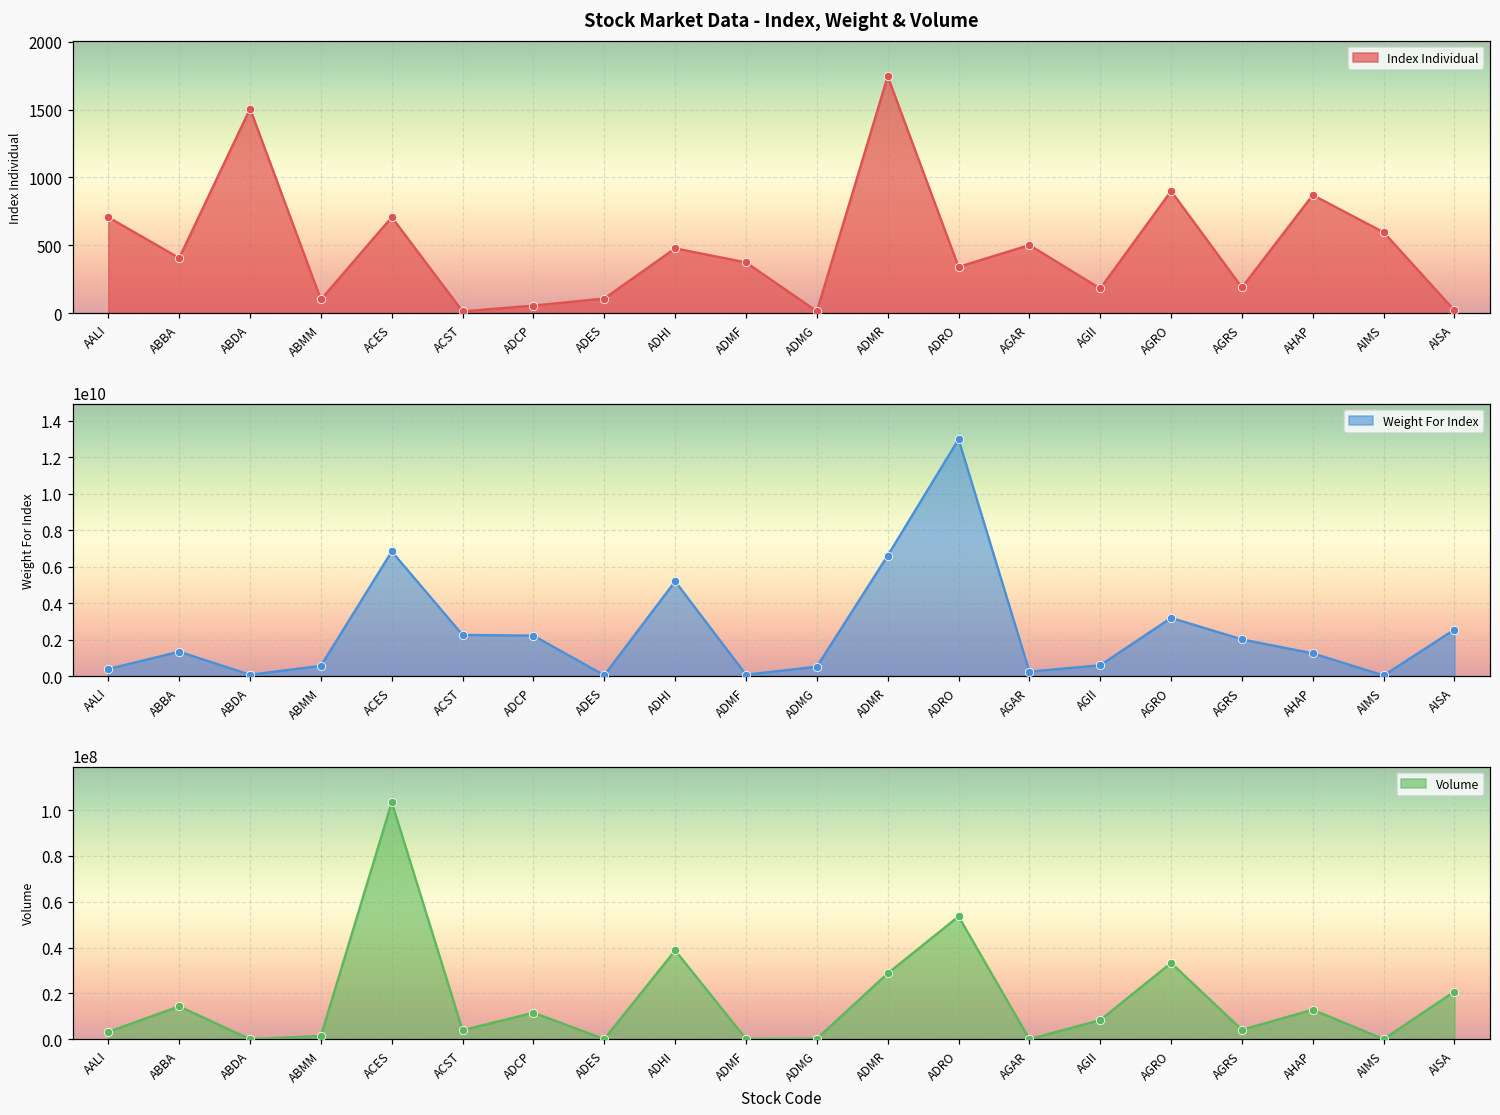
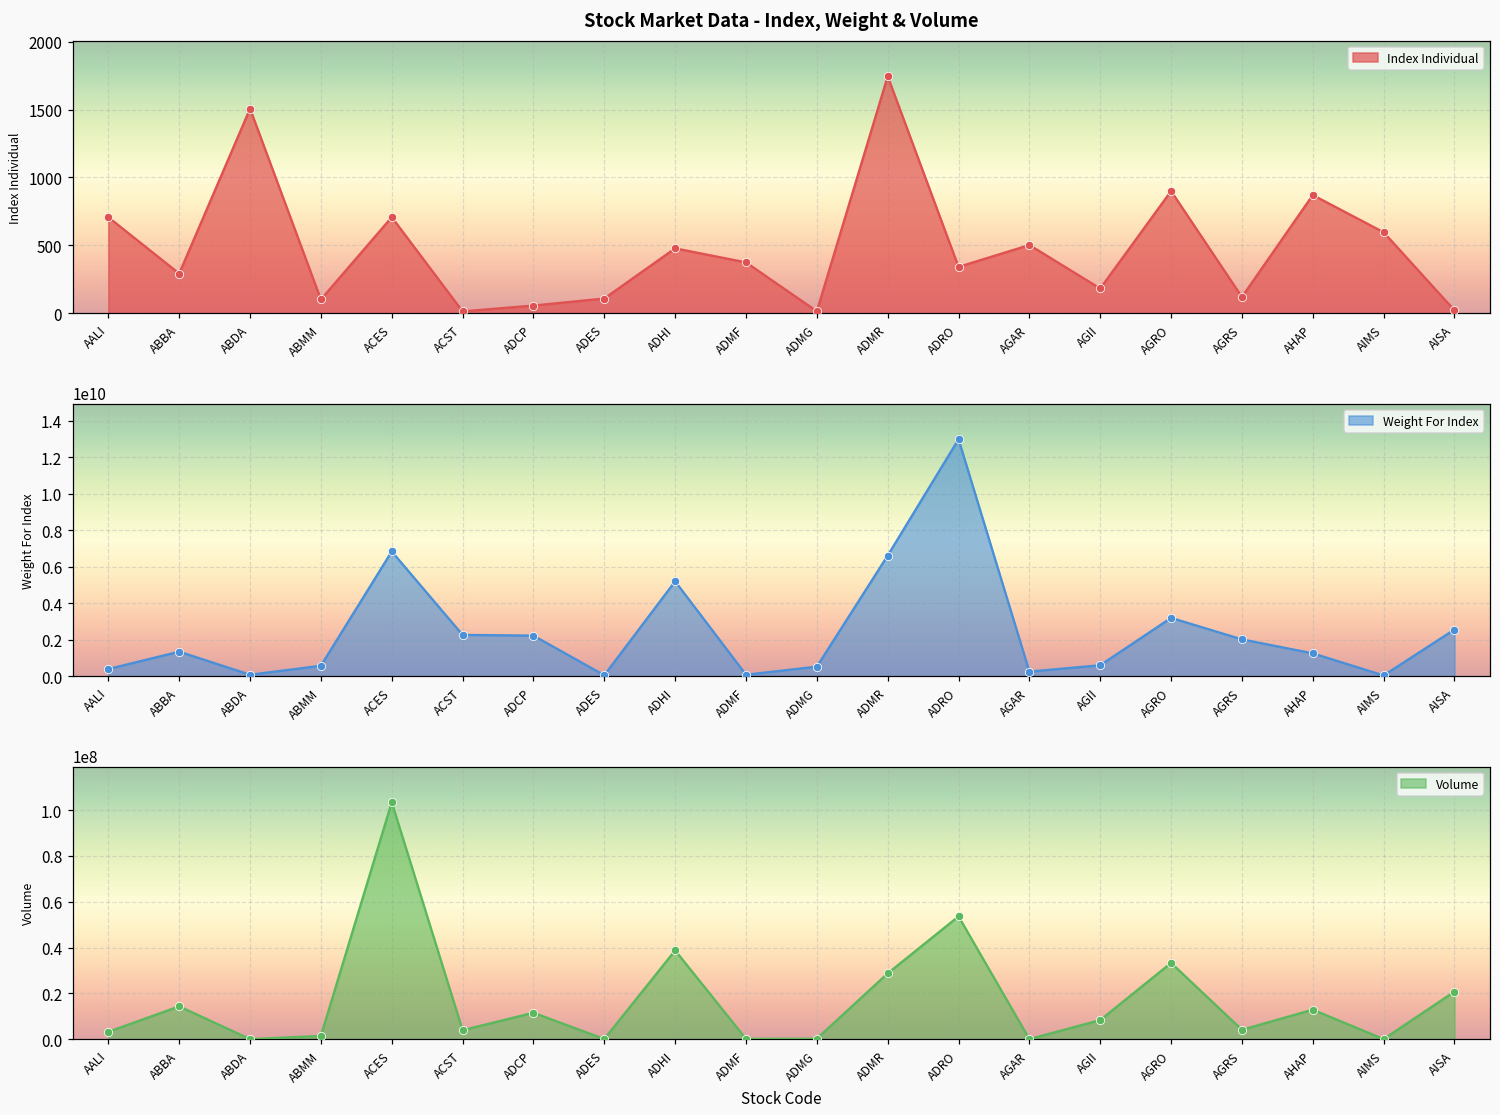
Stock Market Data - Index, Weight & Volume, ABBA: 410 -> 290
Stock Market Data - Index, Weight & Volume, AGRS: 190 -> 120
